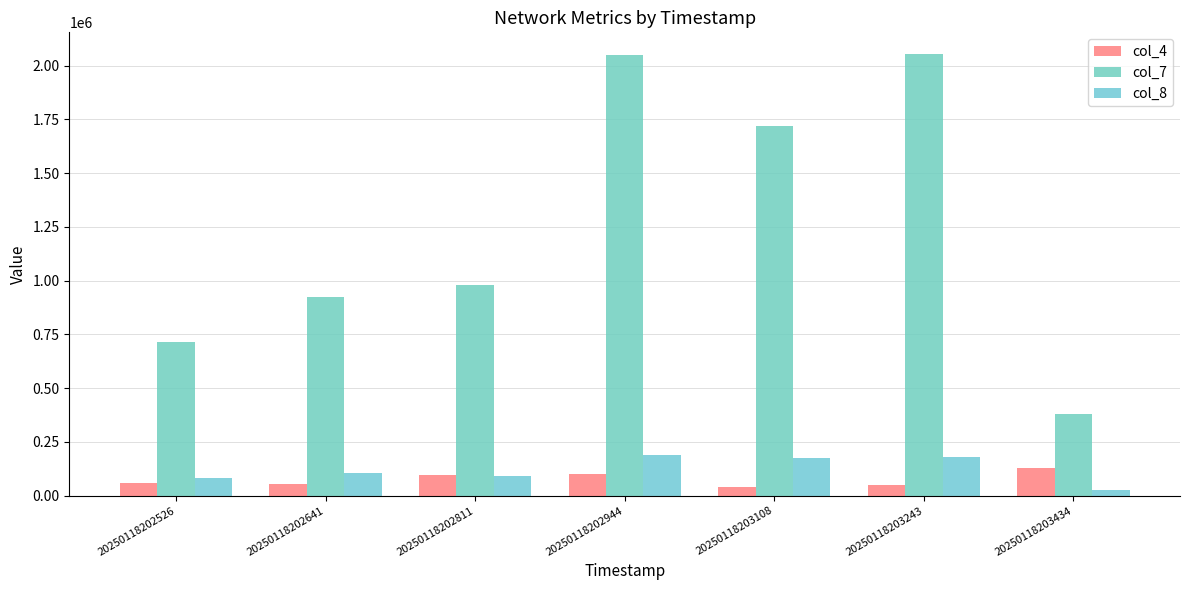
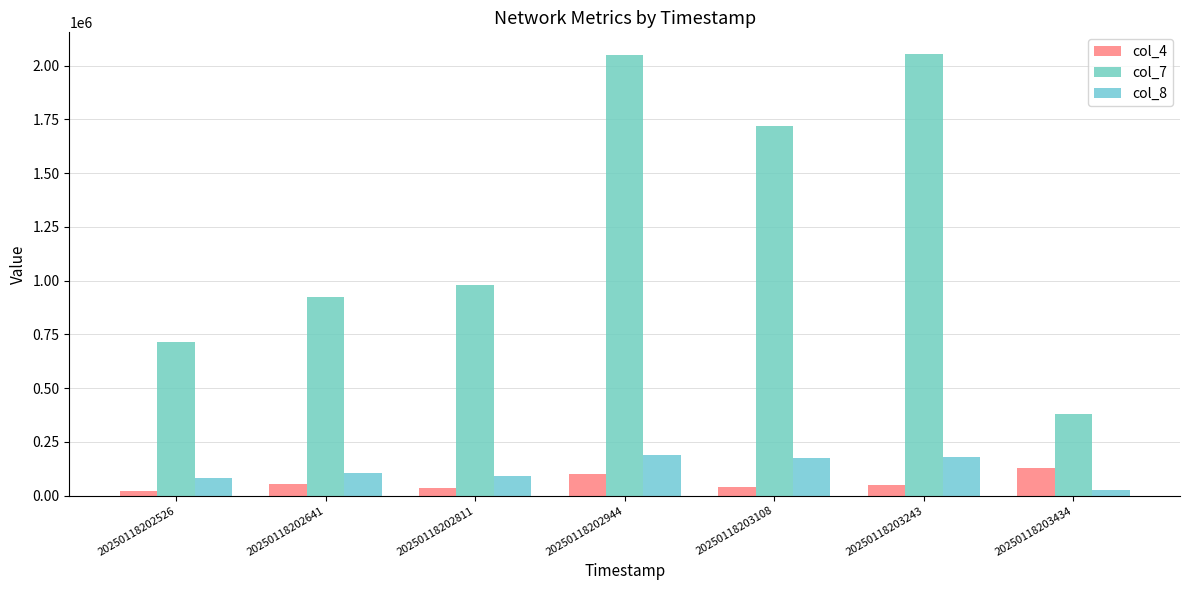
col_4, 20250118202526: 60000 -> 20000
col_4, 20250118202811: 100000 -> 40000
